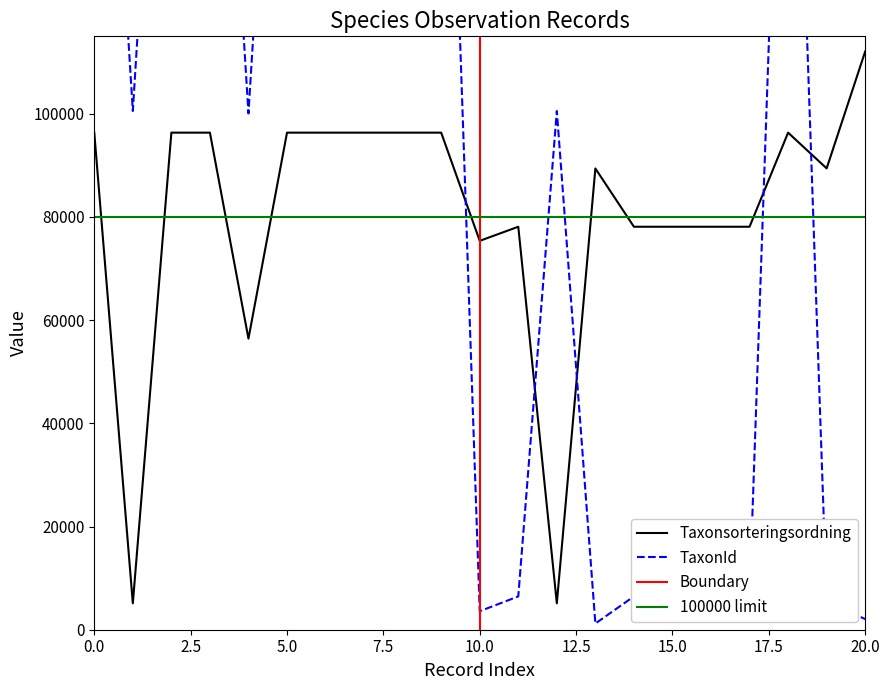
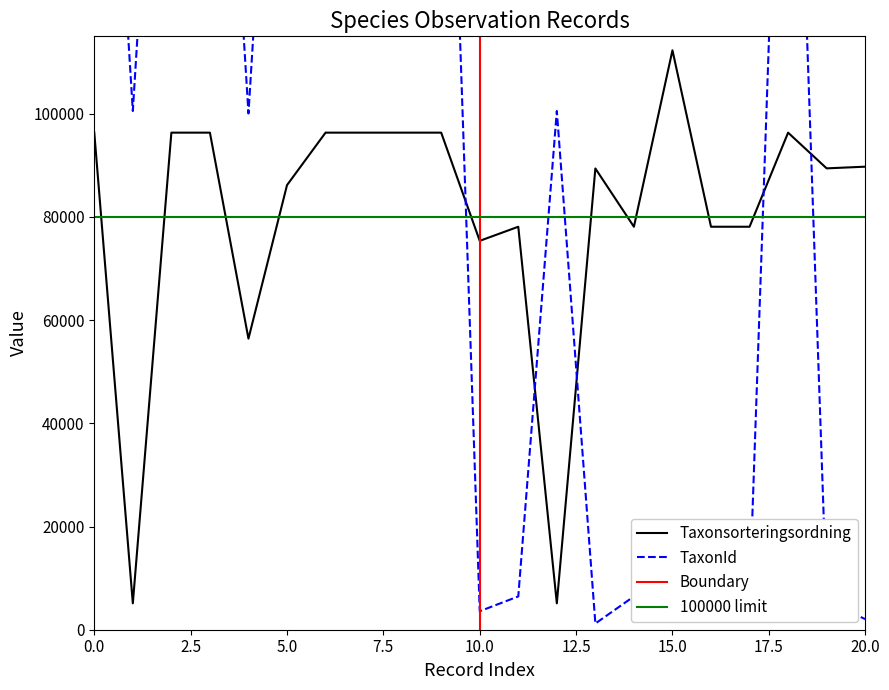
Taxonsorteringsordning, 5.0: 96000 -> 86000
Taxonsorteringsordning, 15.0: 78000 -> 112000
Taxonsorteringsordning, 20.0: 112000 -> 90000
